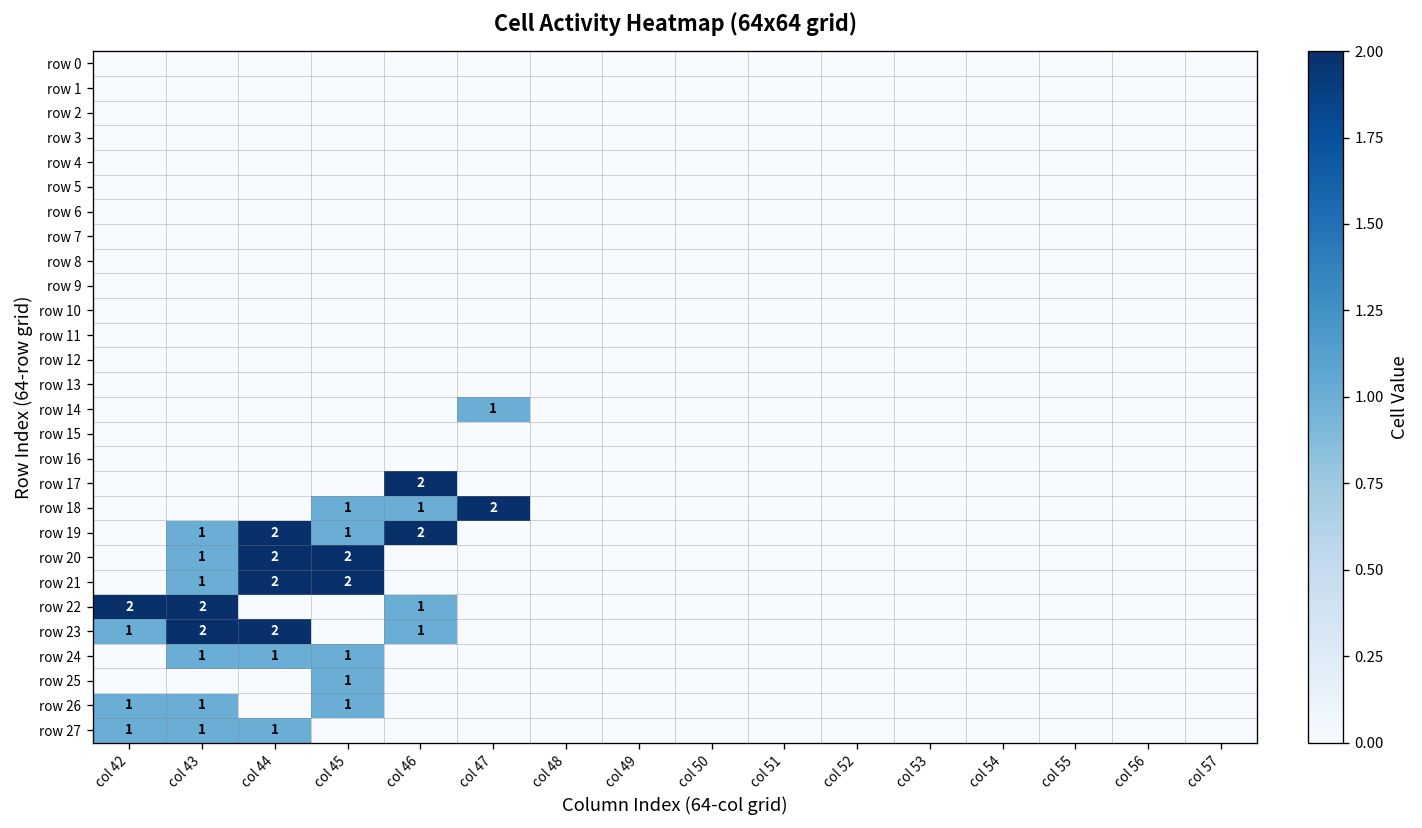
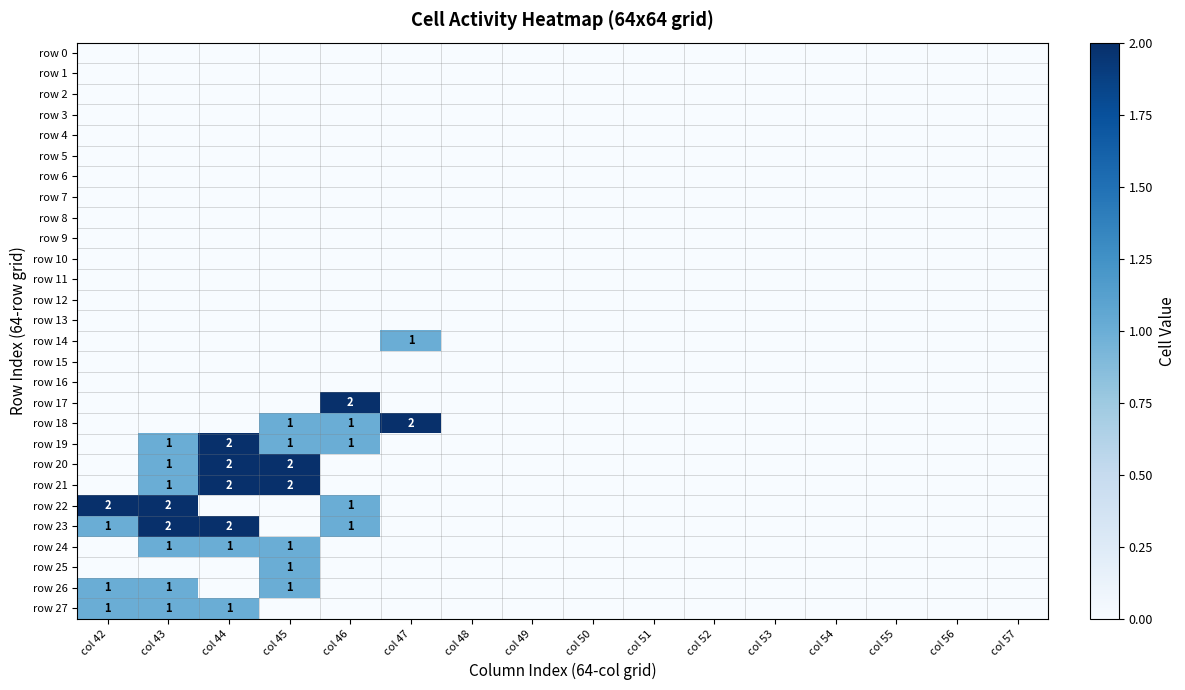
row 19, col 46: 2 -> 1
